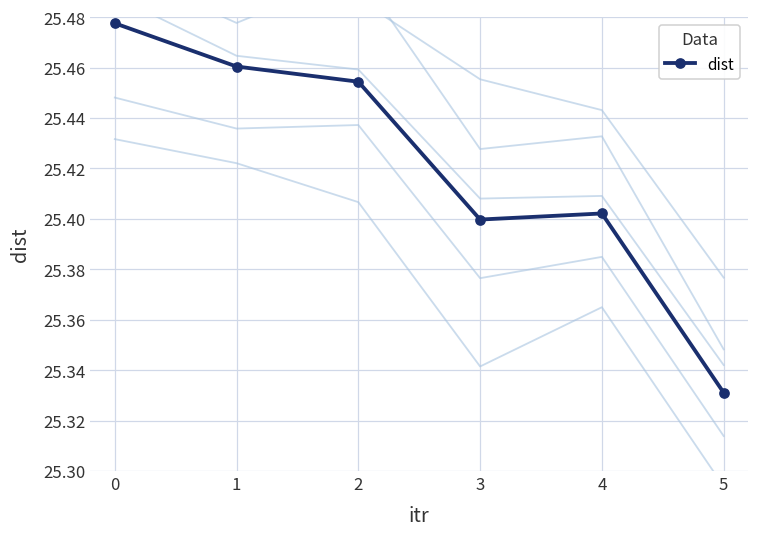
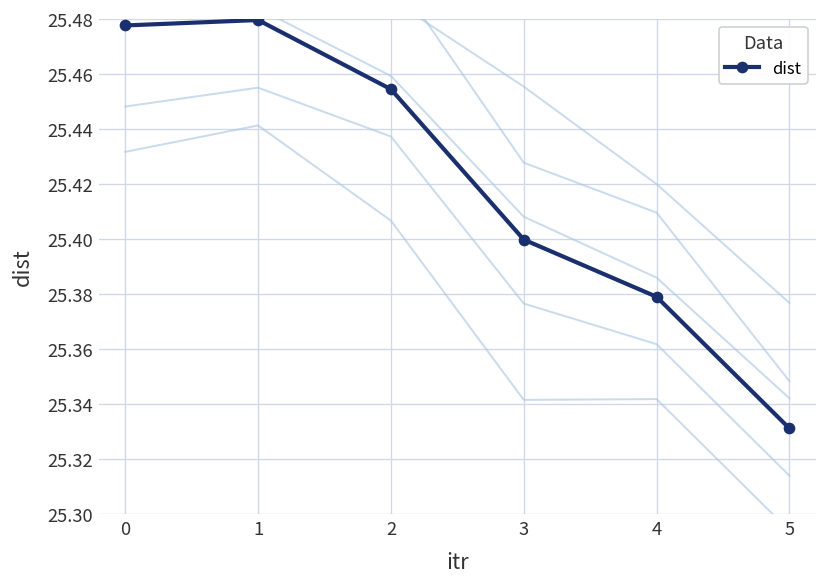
dist, 1: 25.460 -> 25.480
dist, 4: 25.402 -> 25.379
